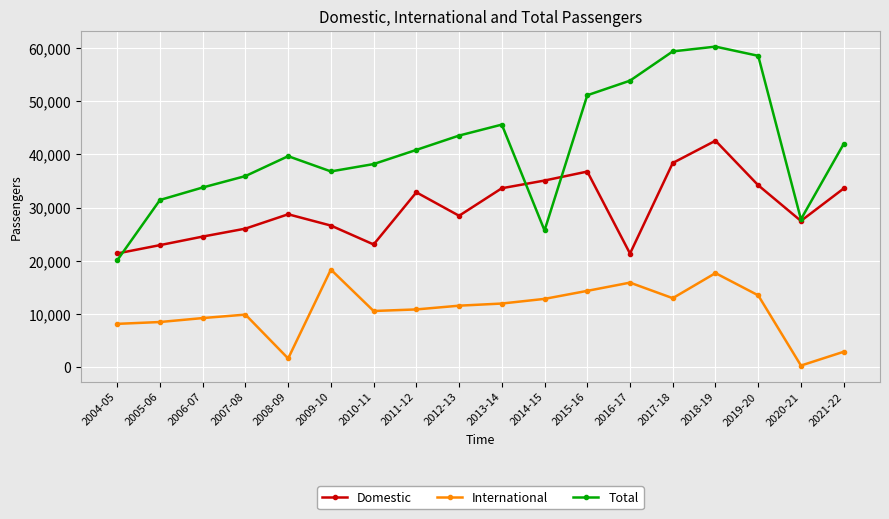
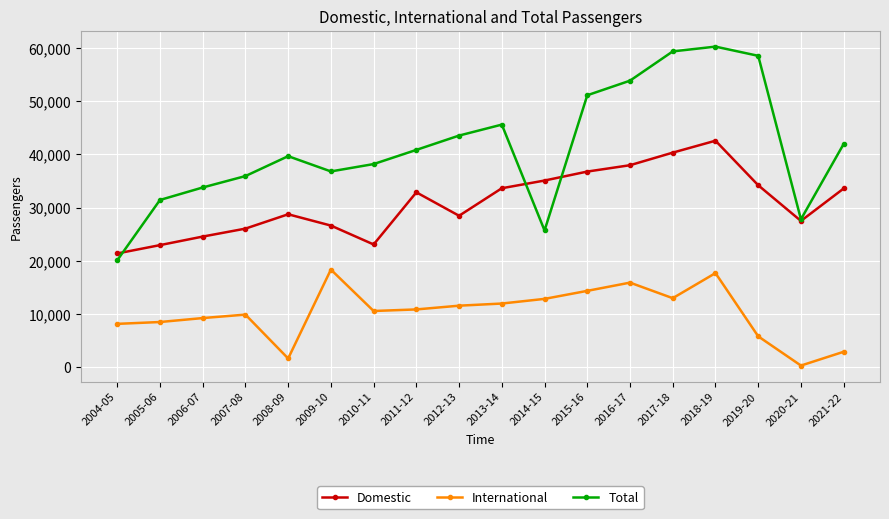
Domestic, 2016-17: 21,000 -> 38,000
Domestic, 2017-18: 38,000 -> 40,000
International, 2019-20: 14,000 -> 6,000
